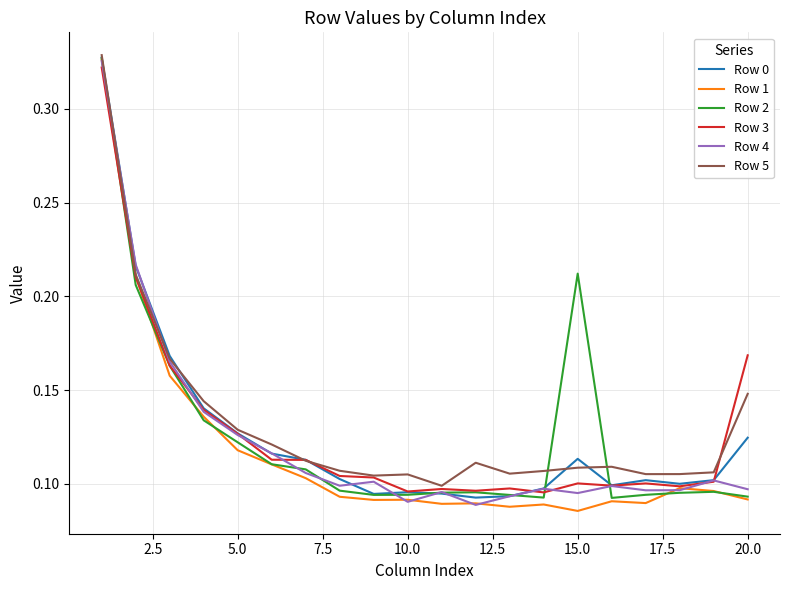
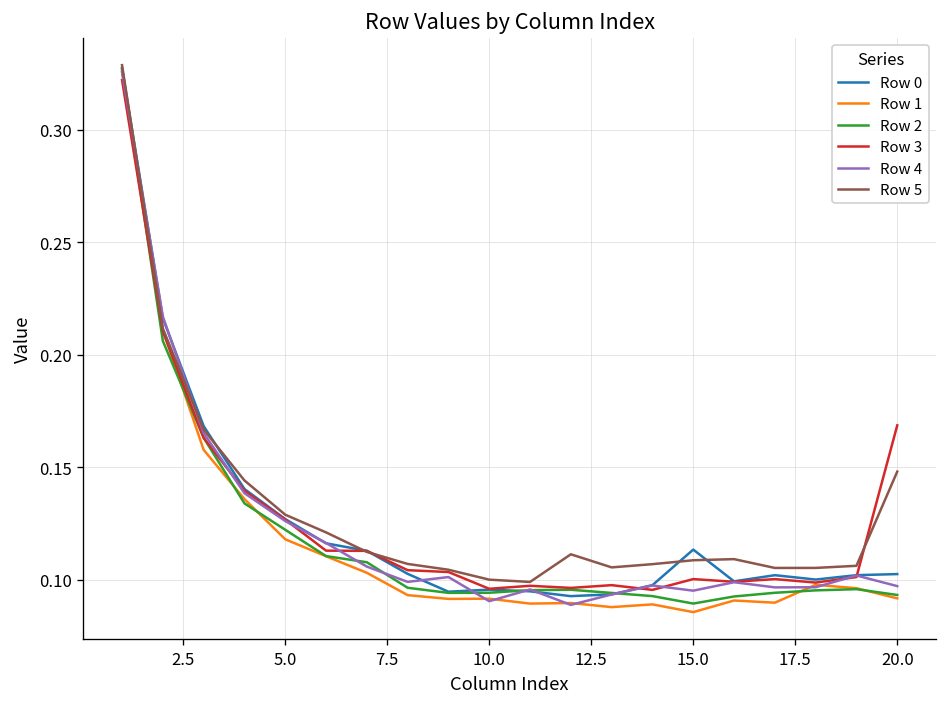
Row 5, 10.0: 0.105 -> 0.100
Row 2, 15.0: 0.212 -> 0.089
Row 0, 20.0: 0.125 -> 0.103
